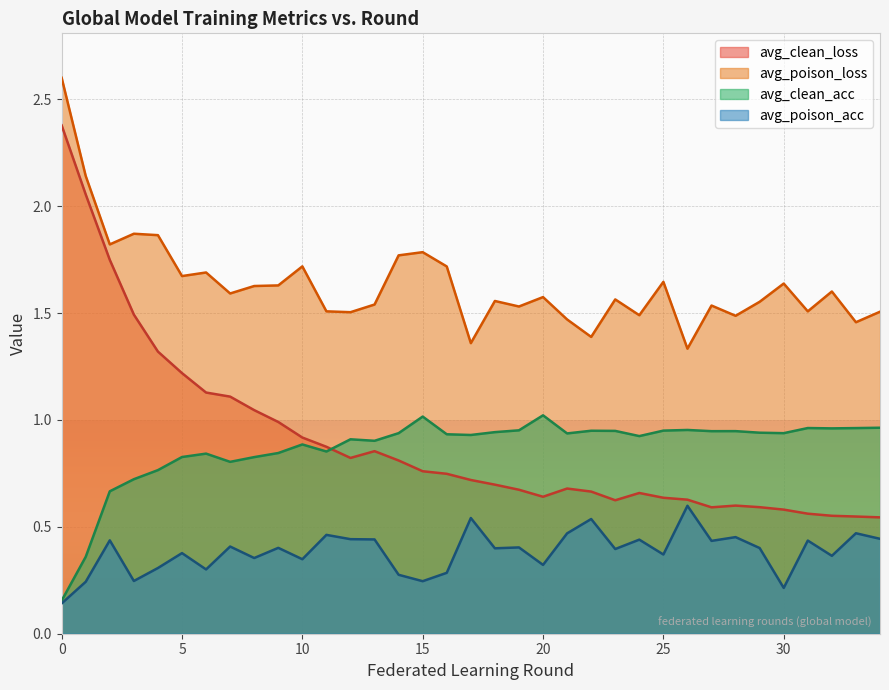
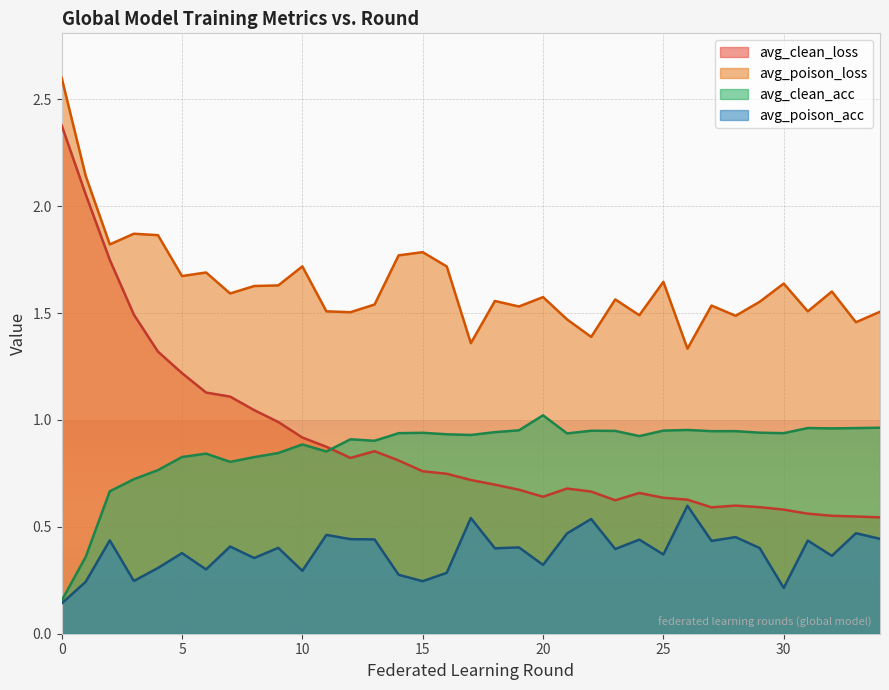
avg_poison_acc, 10: 0.35 -> 0.29
avg_clean_acc, 15: 1.02 -> 0.94
